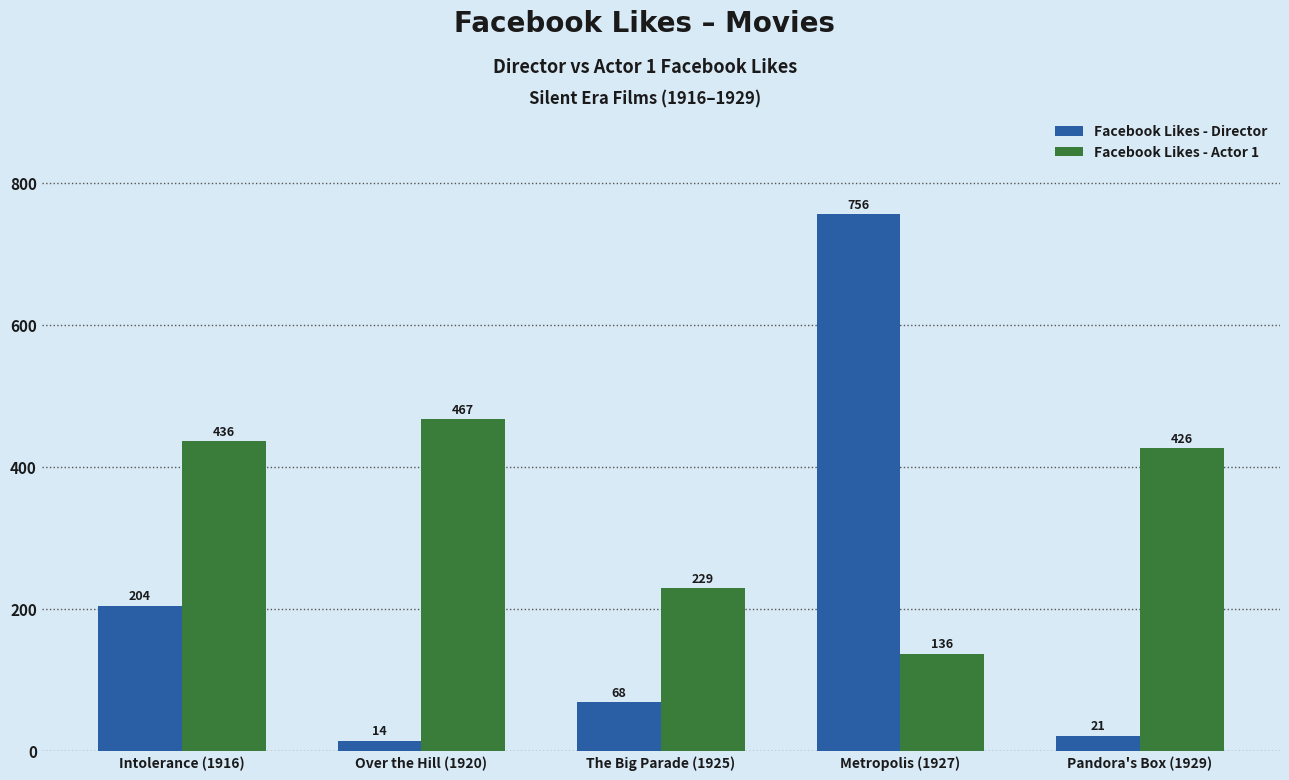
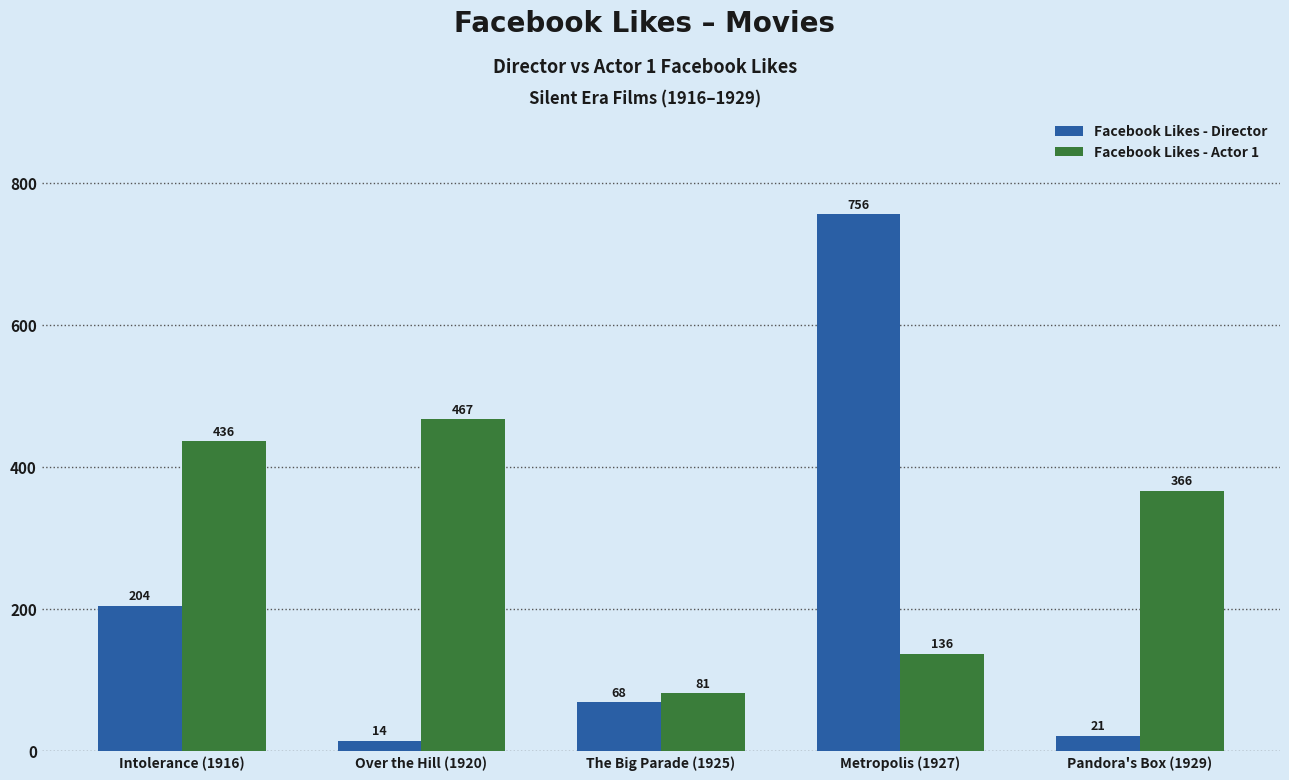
Facebook Likes - Actor 1, The Big Parade (1925): 229 -> 81
Facebook Likes - Actor 1, Pandora's Box (1929): 426 -> 366
